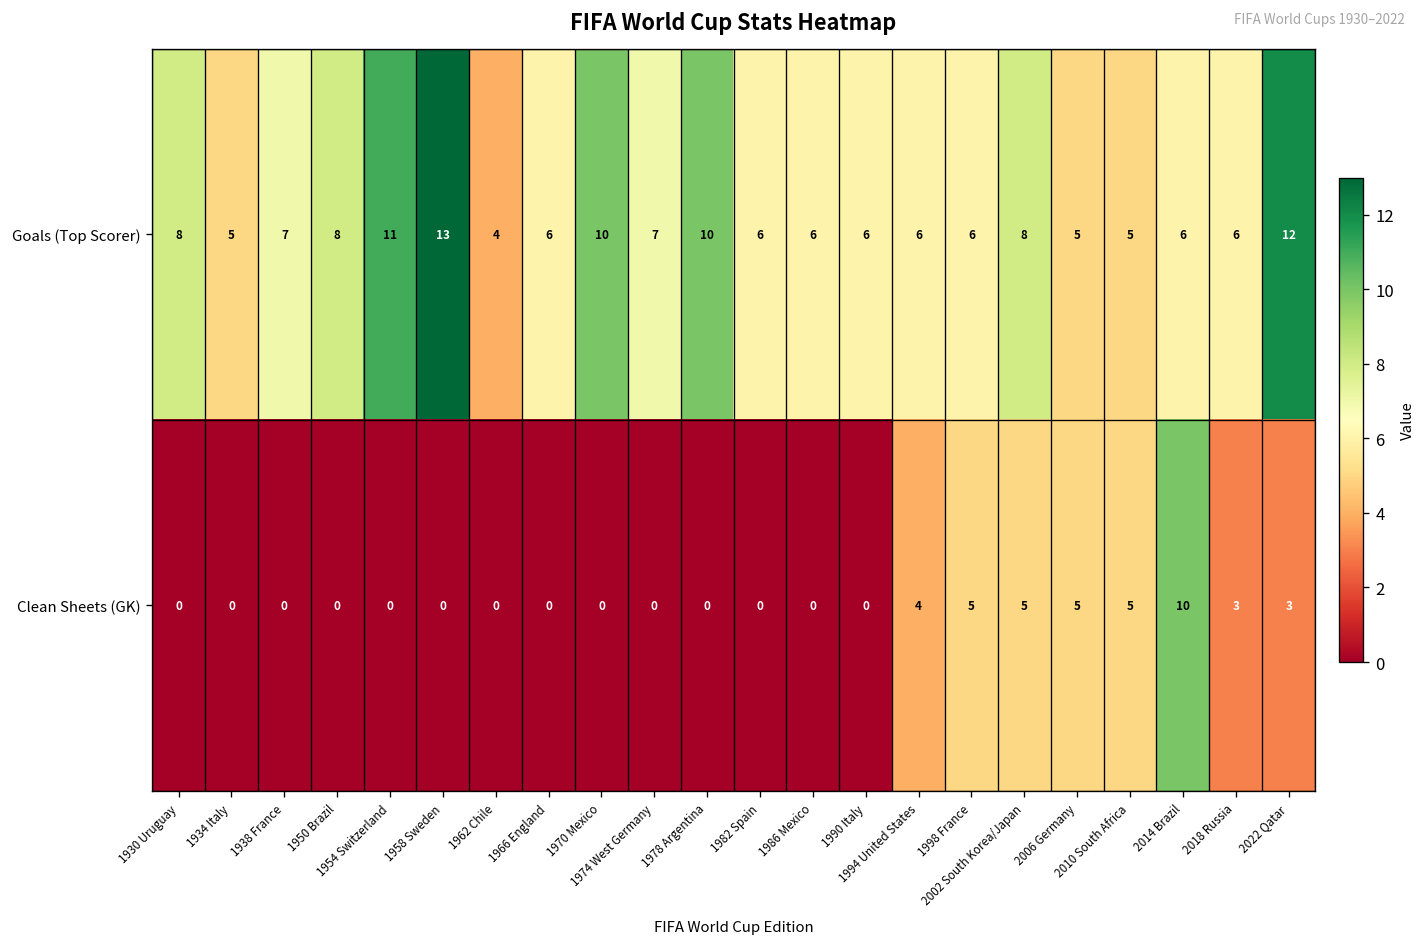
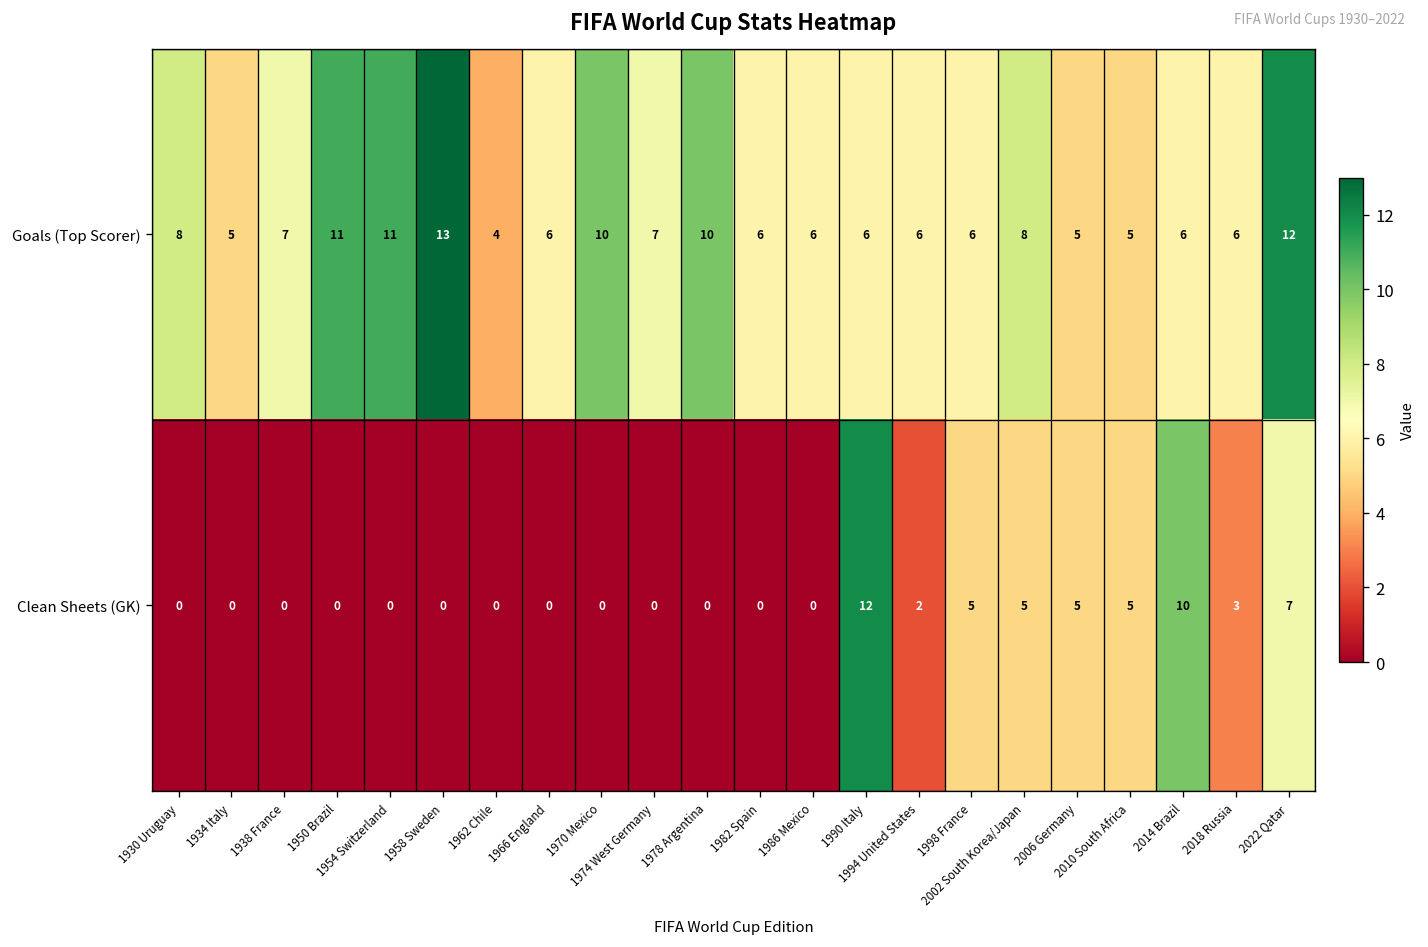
Goals (Top Scorer), 1950 Brazil: 8 -> 11
Clean Sheets (GK), 1990 Italy: 0 -> 12
Clean Sheets (GK), 1994 United States: 4 -> 2
Clean Sheets (GK), 2022 Qatar: 3 -> 7
